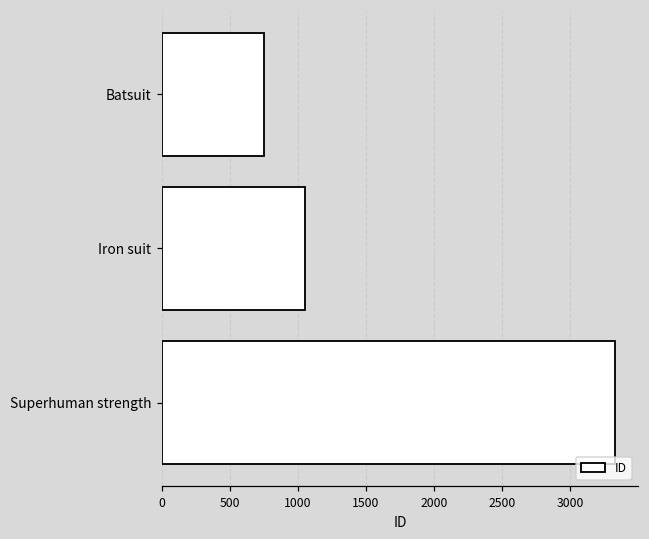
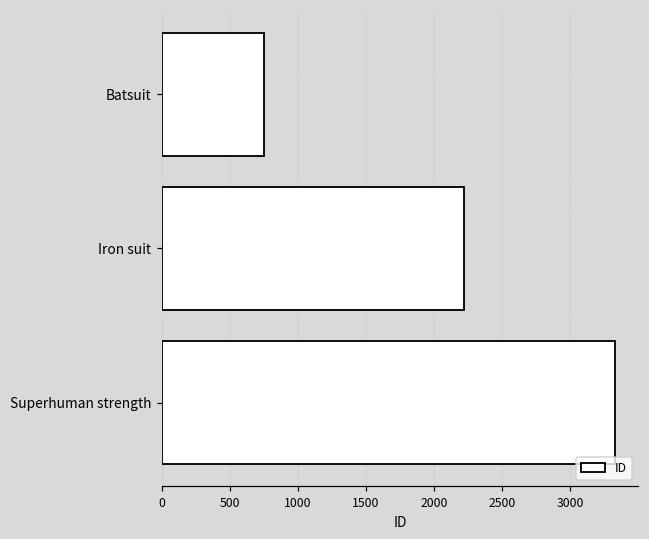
Iron suit: 1050 -> 2220
